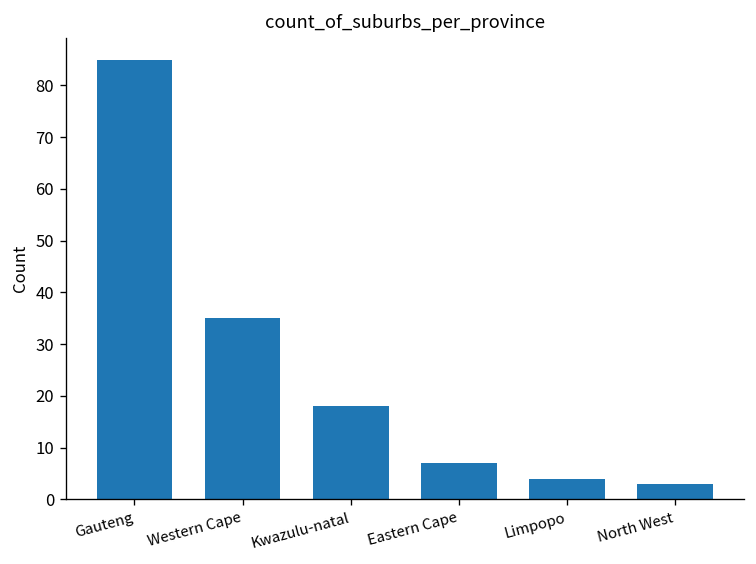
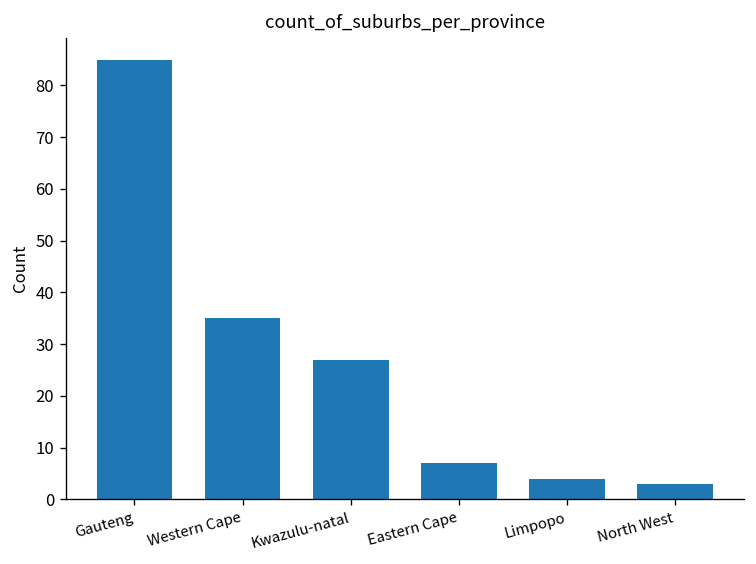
Kwazulu-natal: 18 -> 27
